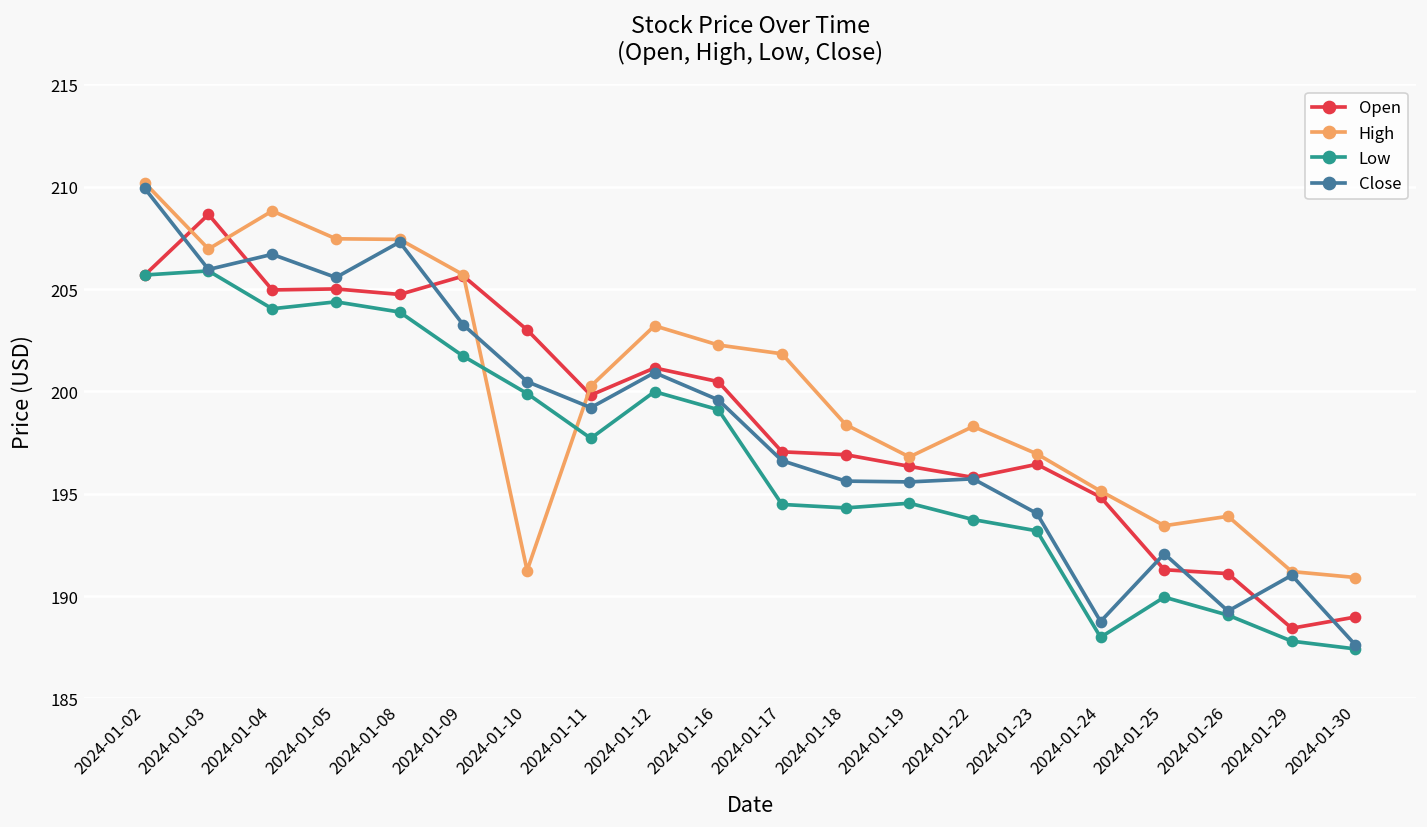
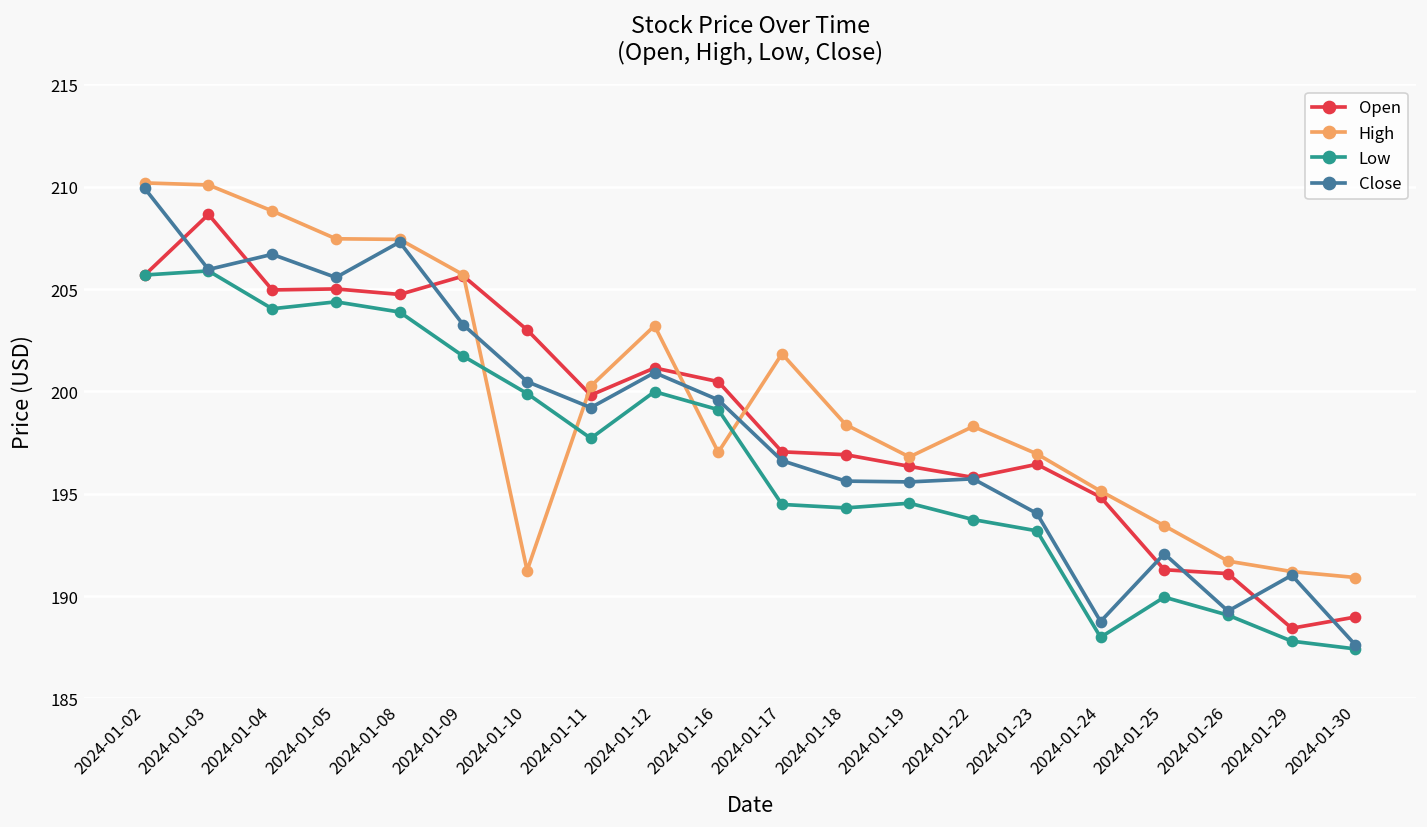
High, 2024-01-03: 207.0 -> 210.1
High, 2024-01-16: 202.3 -> 197.0
High, 2024-01-26: 193.9 -> 191.7
